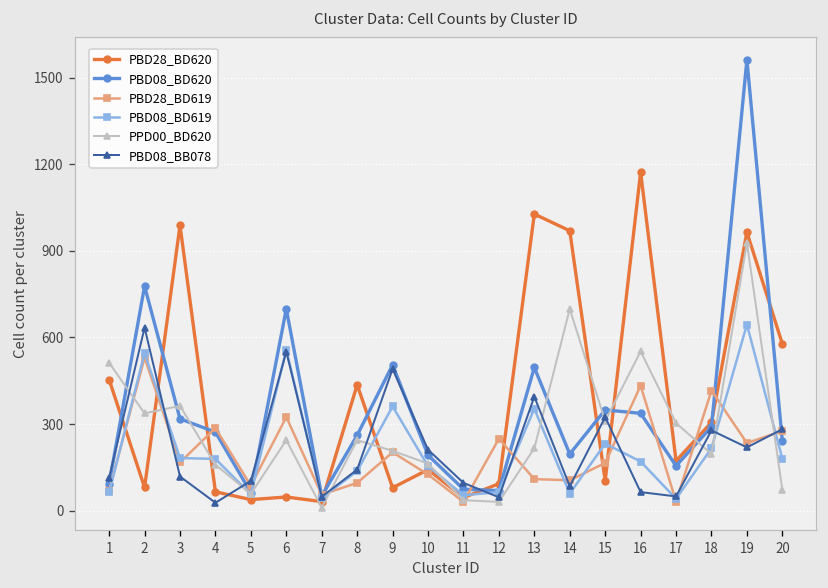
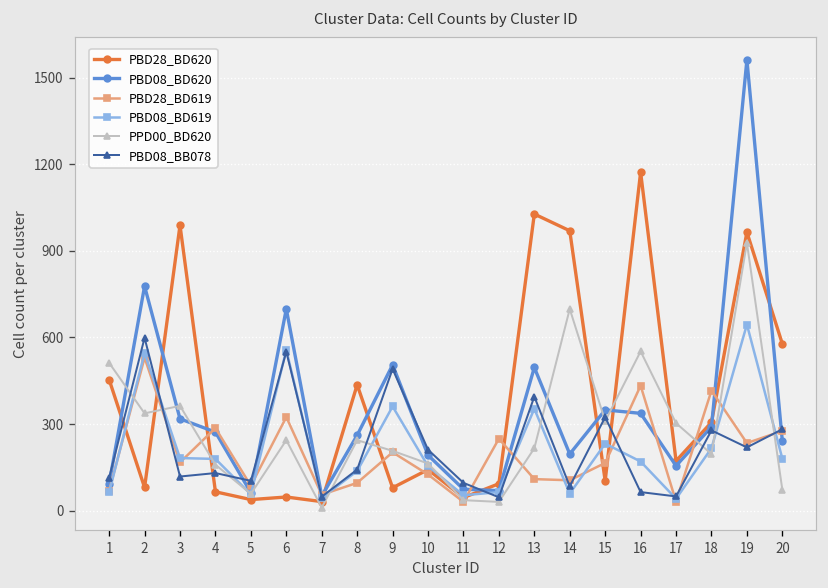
PBD08_BB078, 2: 630 -> 600
PBD08_BB078, 4: 30 -> 130
